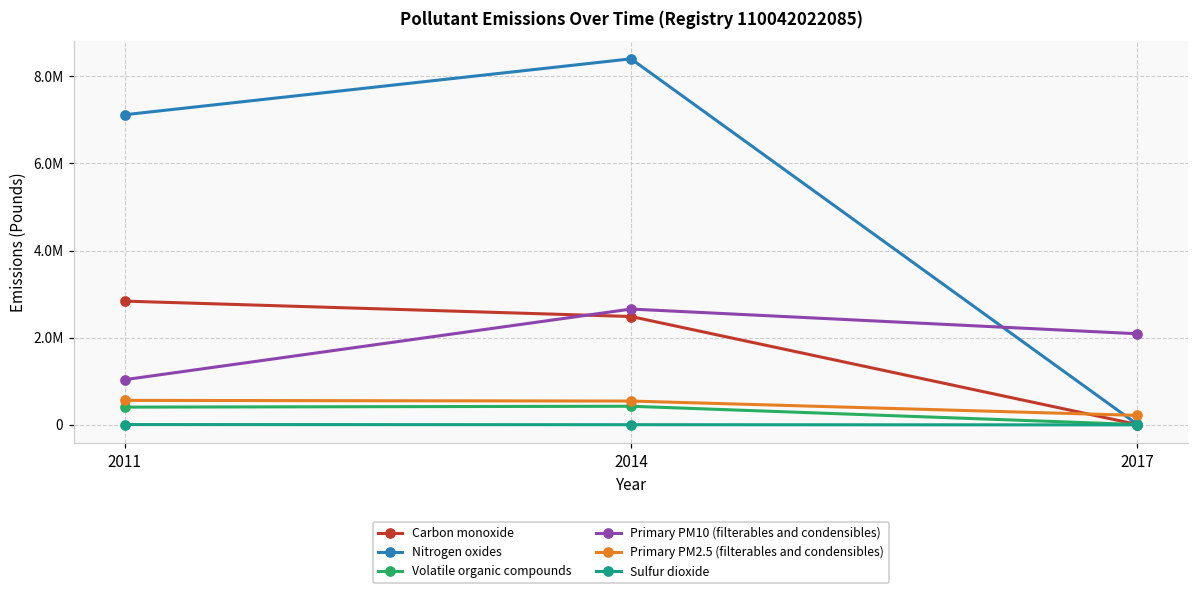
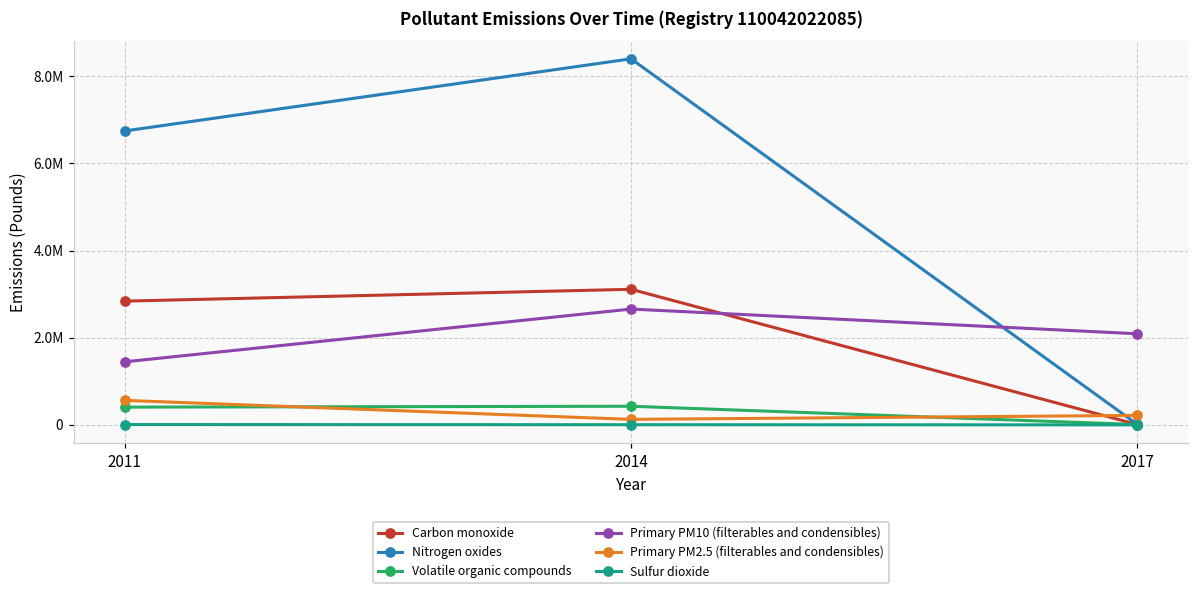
Nitrogen oxides, 2011: 7100000 -> 6700000
Primary PM10 (filterables and condensibles), 2011: 1000000 -> 1400000
Carbon monoxide, 2014: 2500000 -> 3100000
Primary PM2.5 (filterables and condensibles), 2014: 500000 -> 100000
